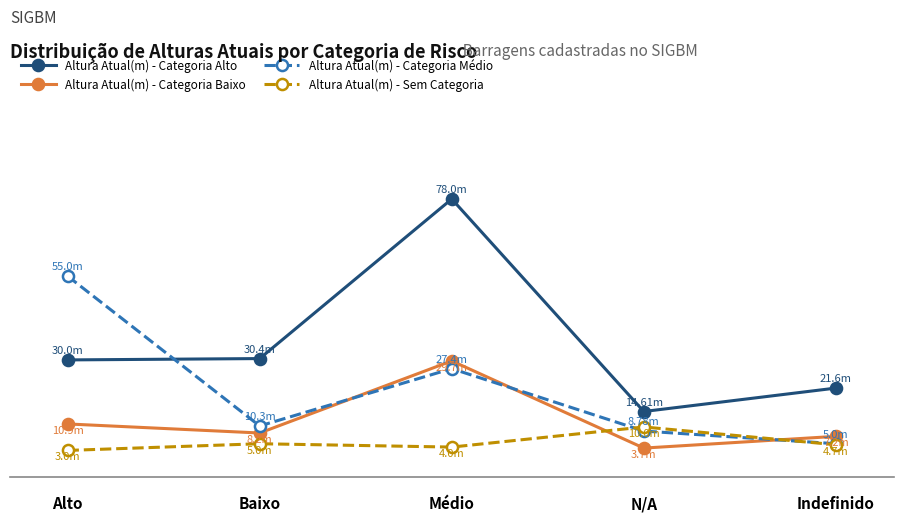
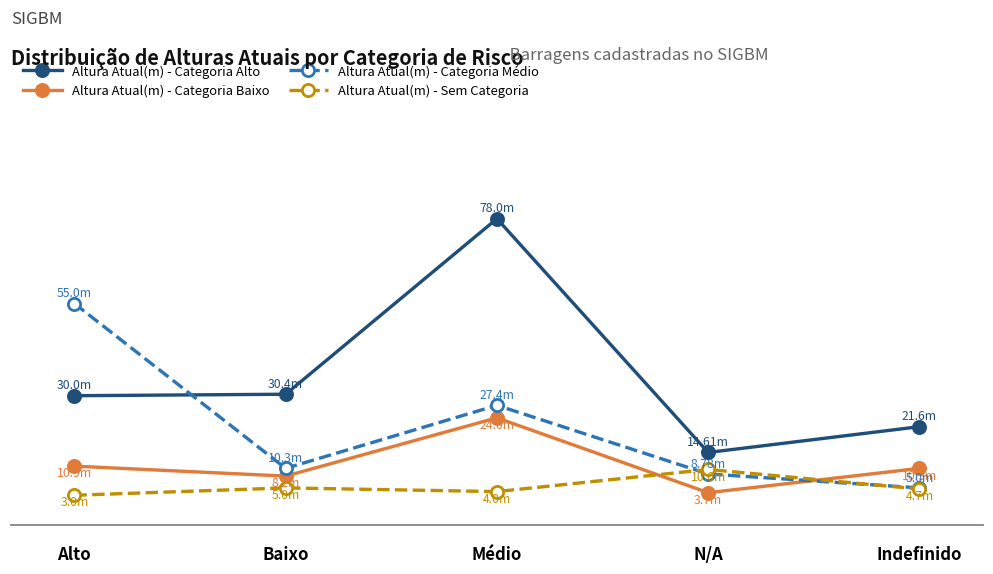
Altura Atual(m) - Categoria Baixo, Médio: 29.7m -> 24.0m
Altura Atual(m) - Categoria Baixo, Indefinido: 7.2m -> 10.3m
